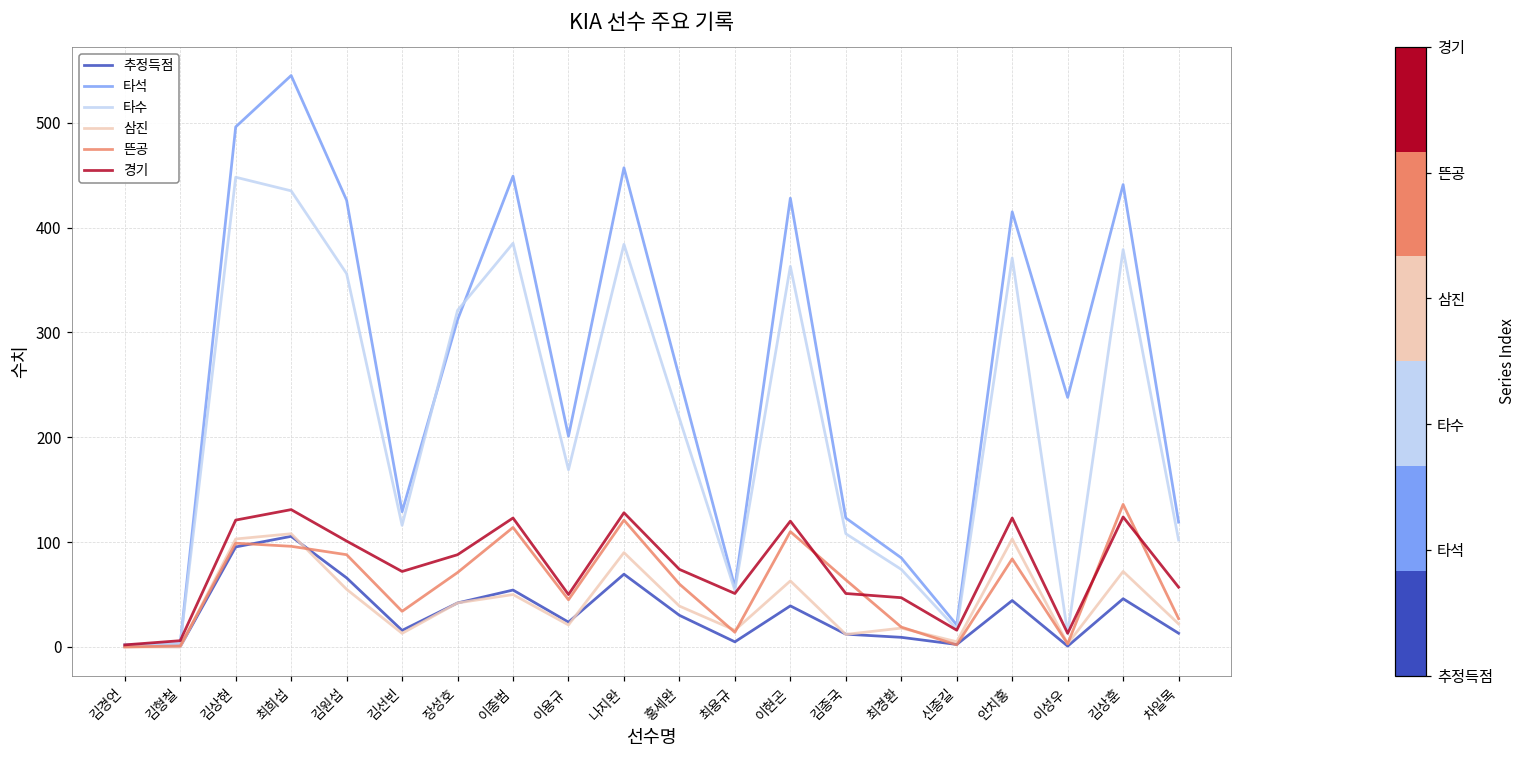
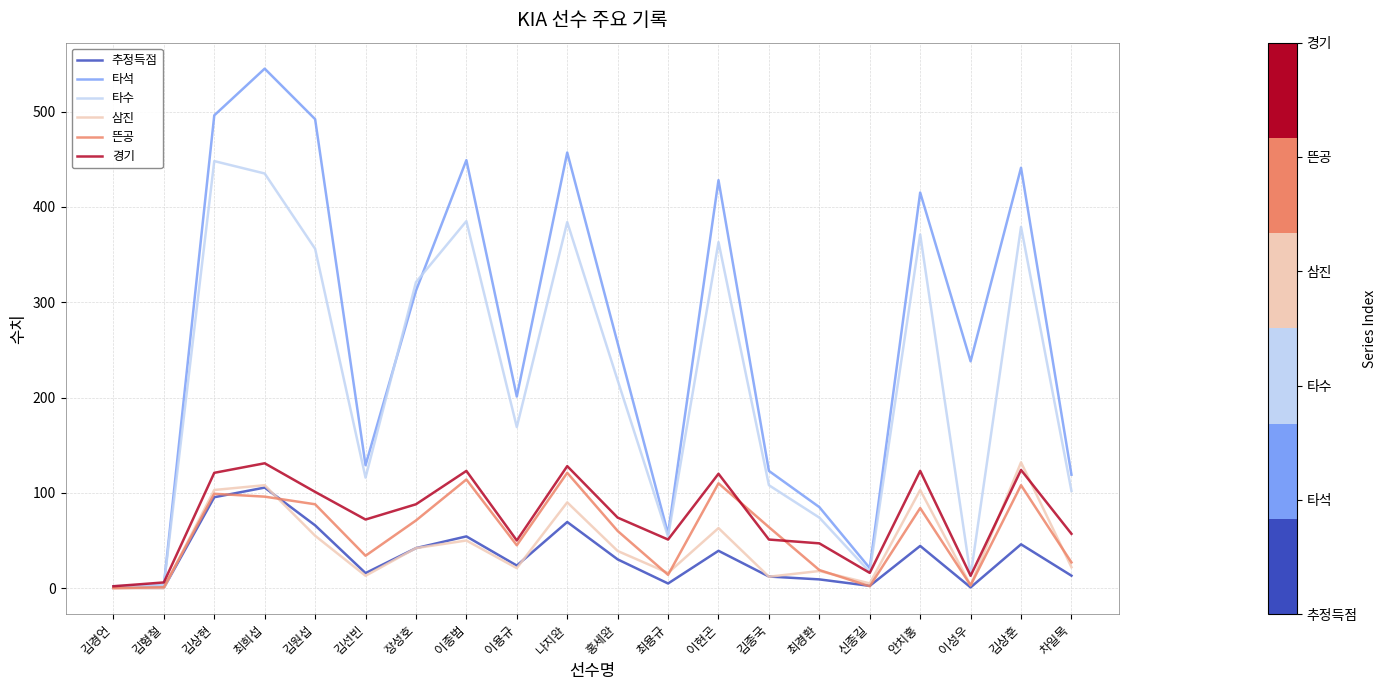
타석, 김원섭: 430 -> 490
삼진, 김상훈: 70 -> 130
뜬공, 김상훈: 140 -> 110
